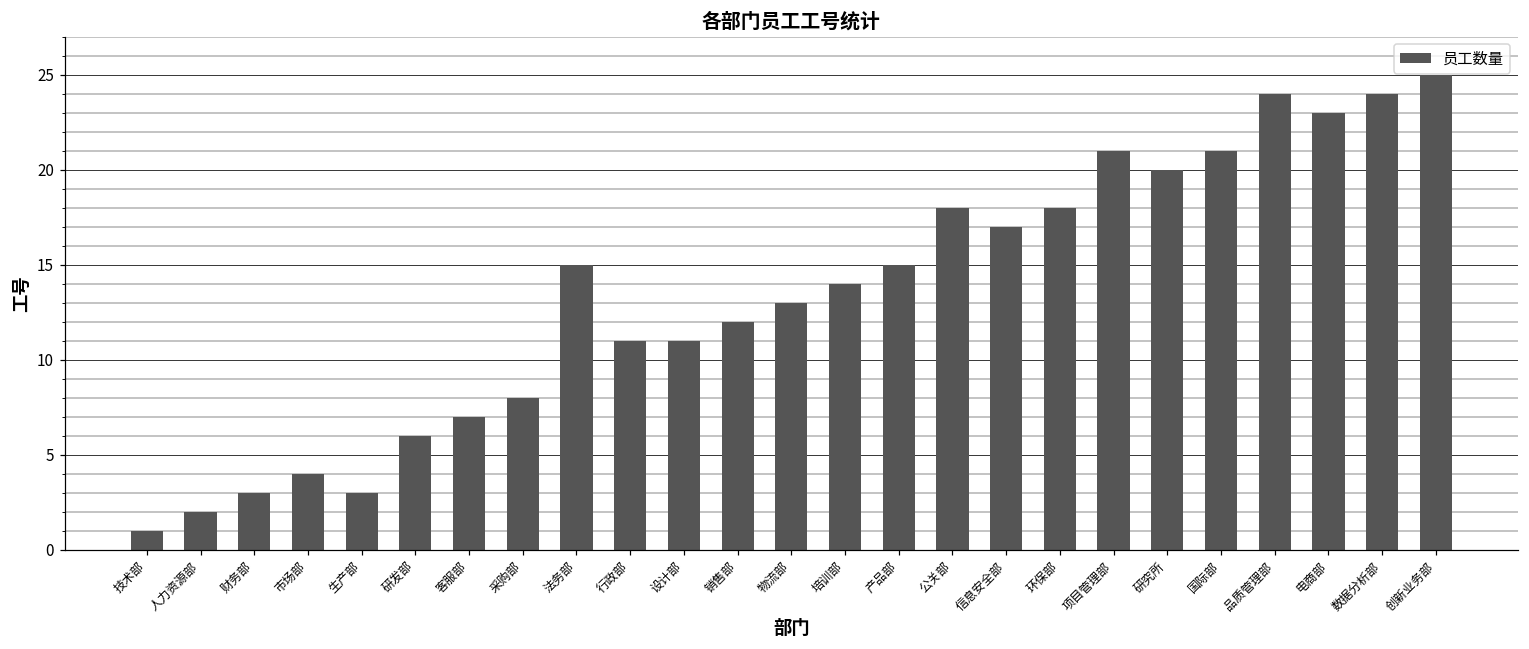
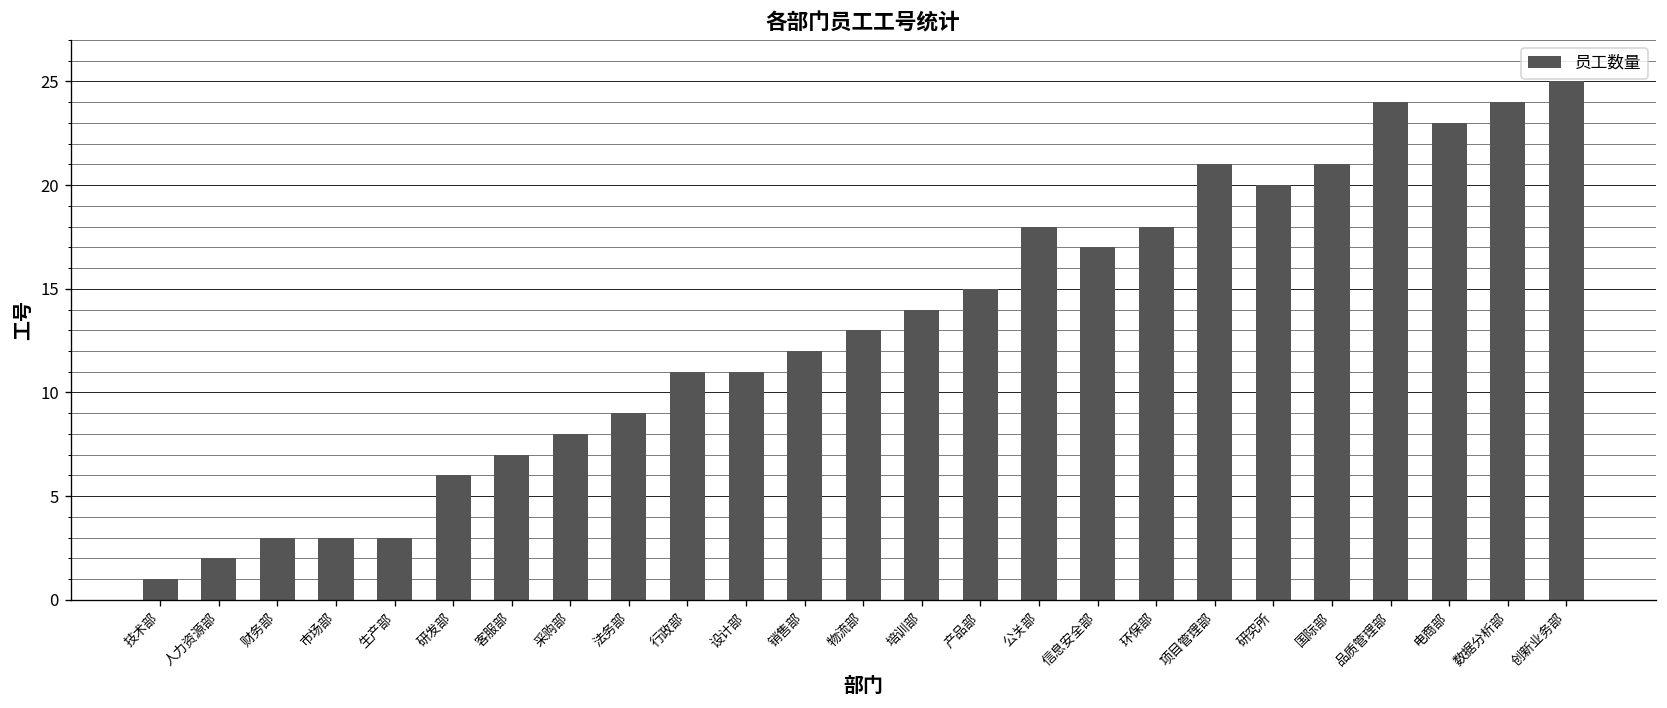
市场部: 4 -> 3
法务部: 15 -> 9
